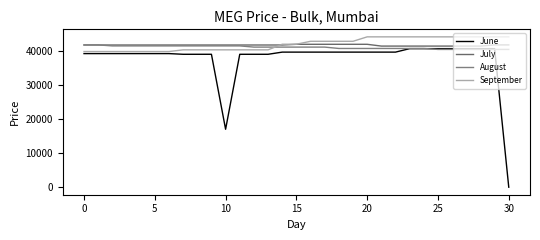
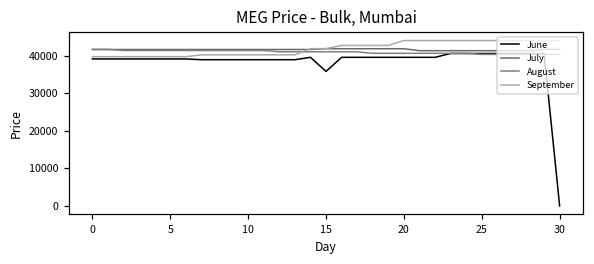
June, 10: 17000 -> 39000
June, 15: 40000 -> 36000
